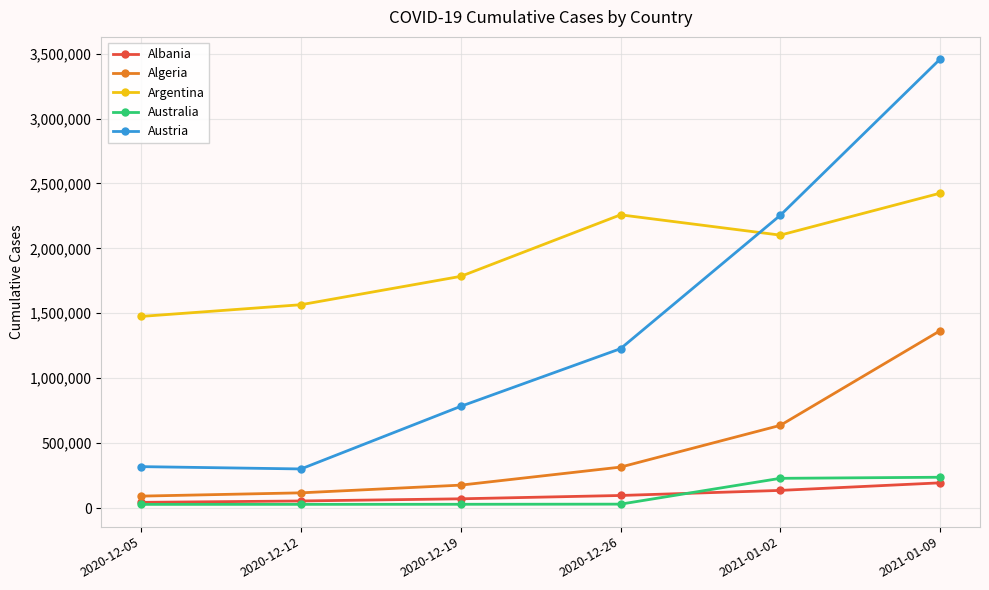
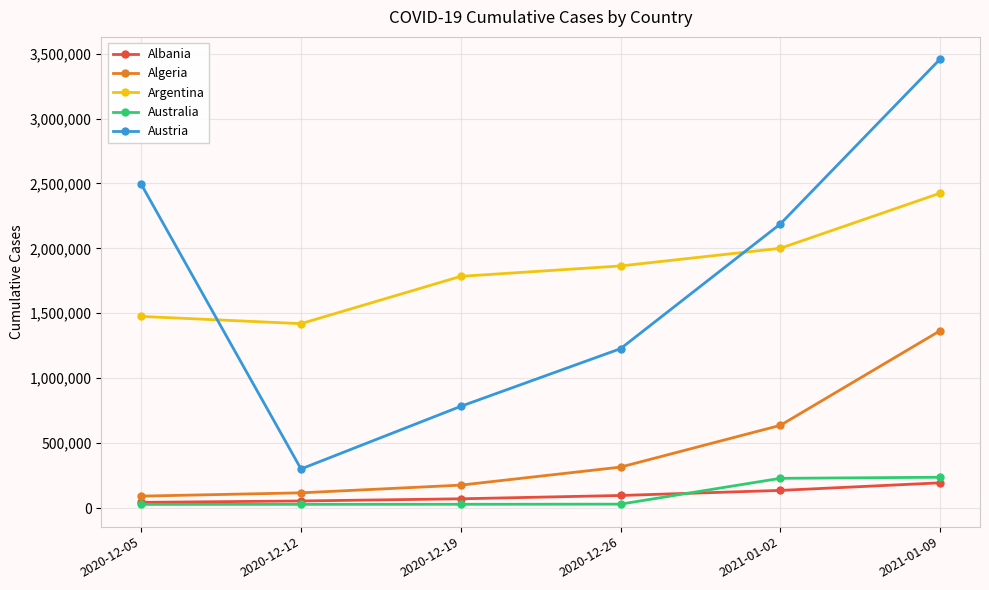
Austria, 2020-12-05: 320,000 -> 2,490,000
Argentina, 2020-12-12: 1,570,000 -> 1,420,000
Argentina, 2020-12-26: 2,260,000 -> 1,860,000
Argentina, 2021-01-02: 2,100,000 -> 2,000,000
Austria, 2021-01-02: 2,250,000 -> 2,190,000
